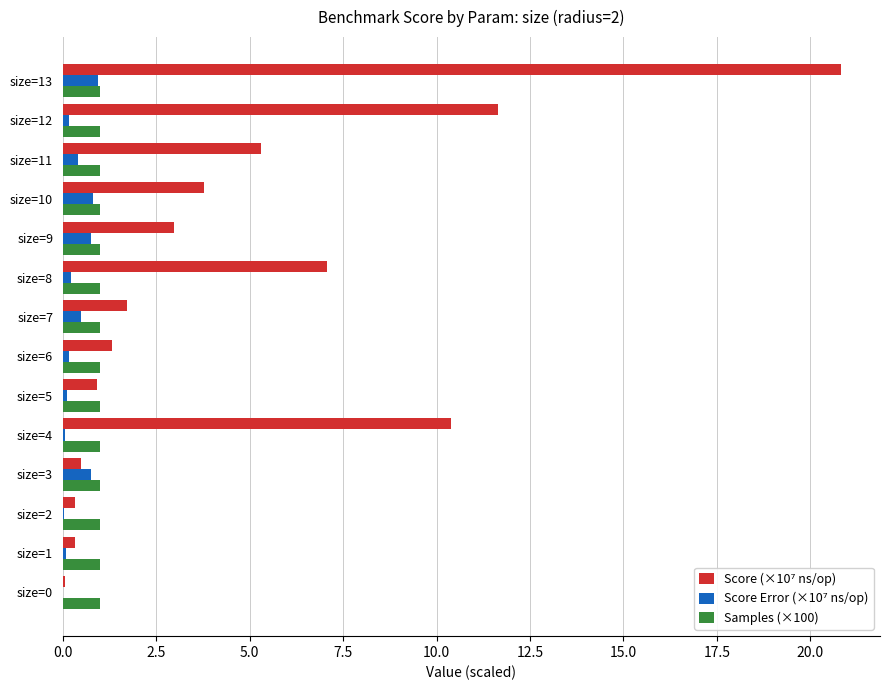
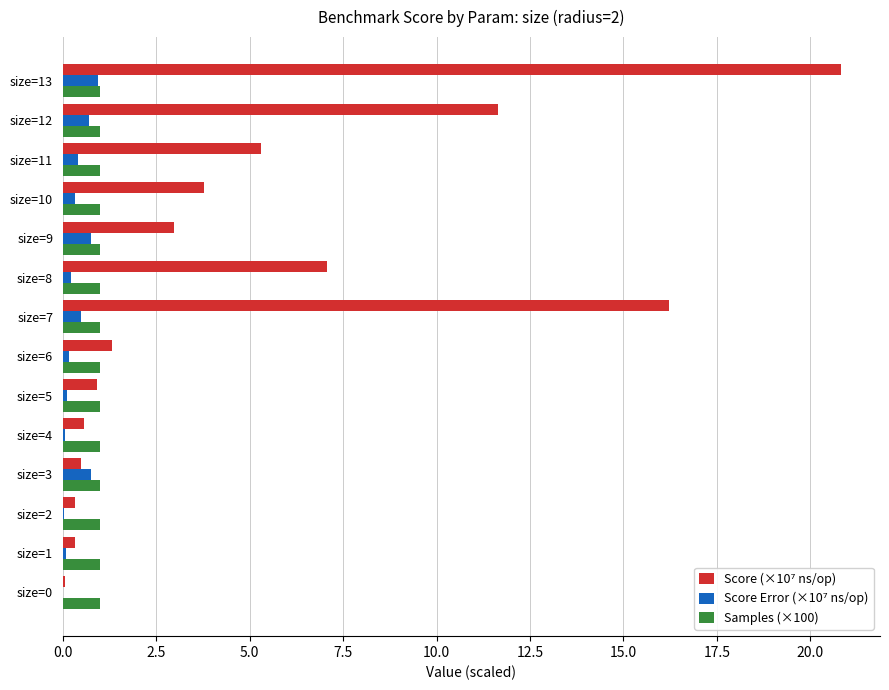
Score Error (×10⁷ ns/op), size=12: 0.2 -> 0.7
Score Error (×10⁷ ns/op), size=10: 0.8 -> 0.3
Score (×10⁷ ns/op), size=7: 1.7 -> 16.2
Score (×10⁷ ns/op), size=4: 10.4 -> 0.6
